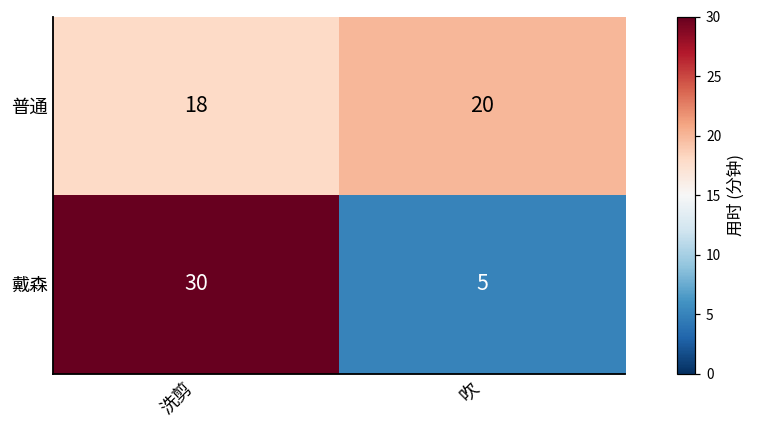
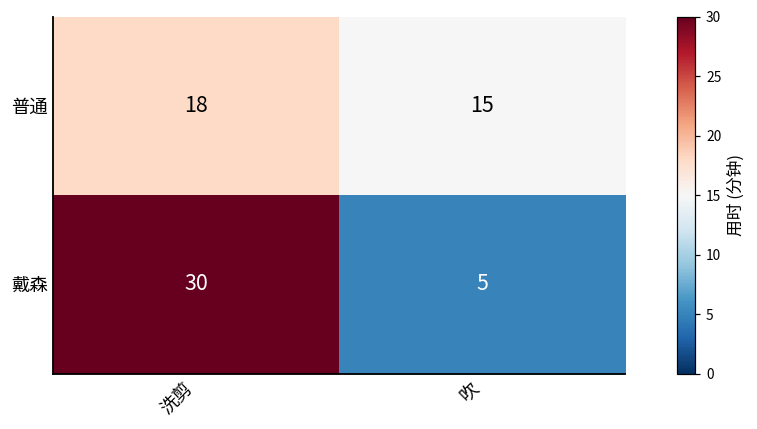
普通, 吹: 20 -> 15
